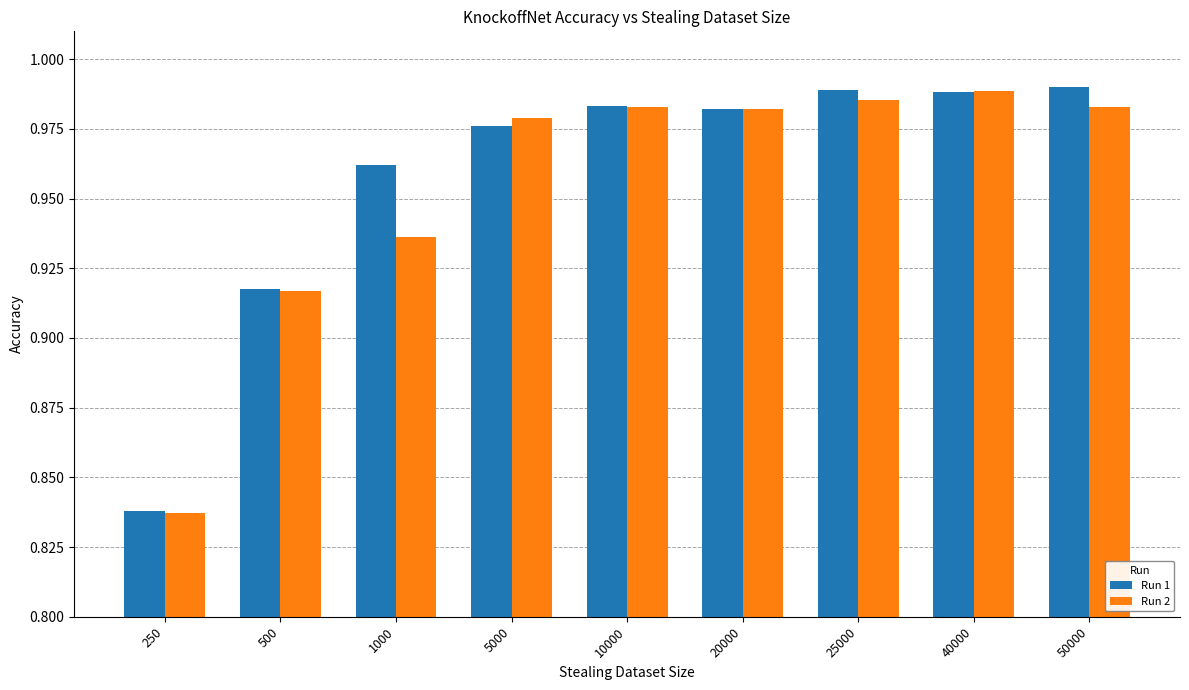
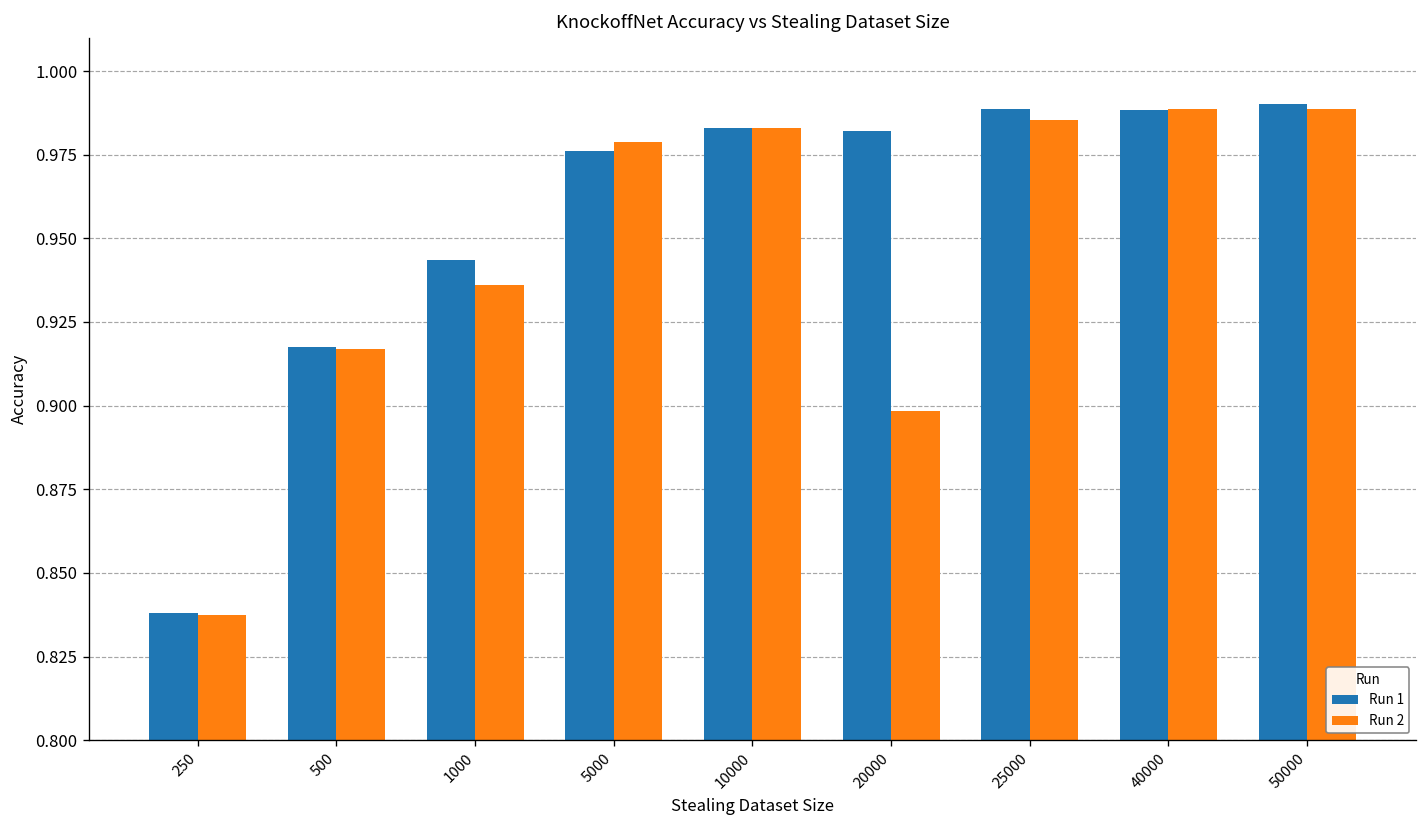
Run 1, 1000: 0.962 -> 0.943
Run 2, 20000: 0.982 -> 0.898
Run 2, 50000: 0.983 -> 0.989
